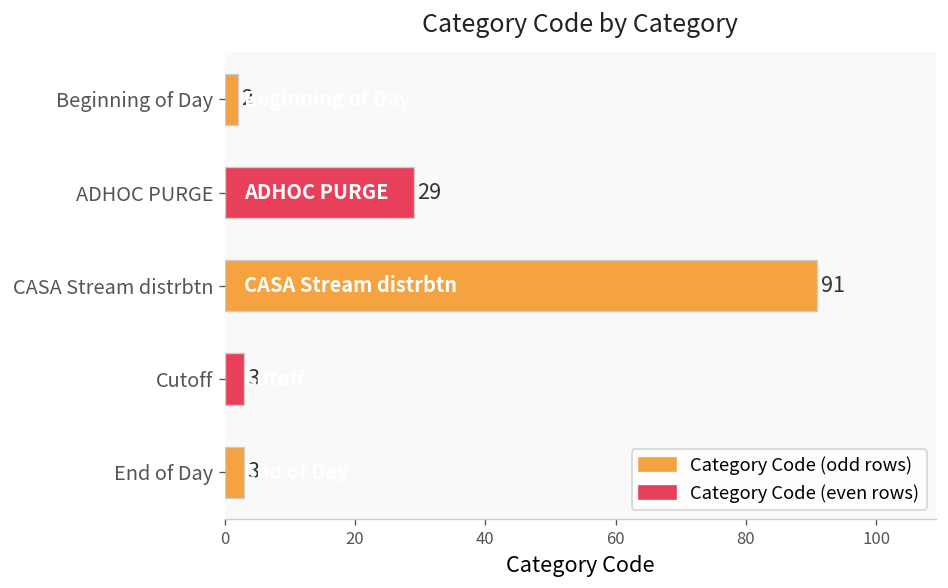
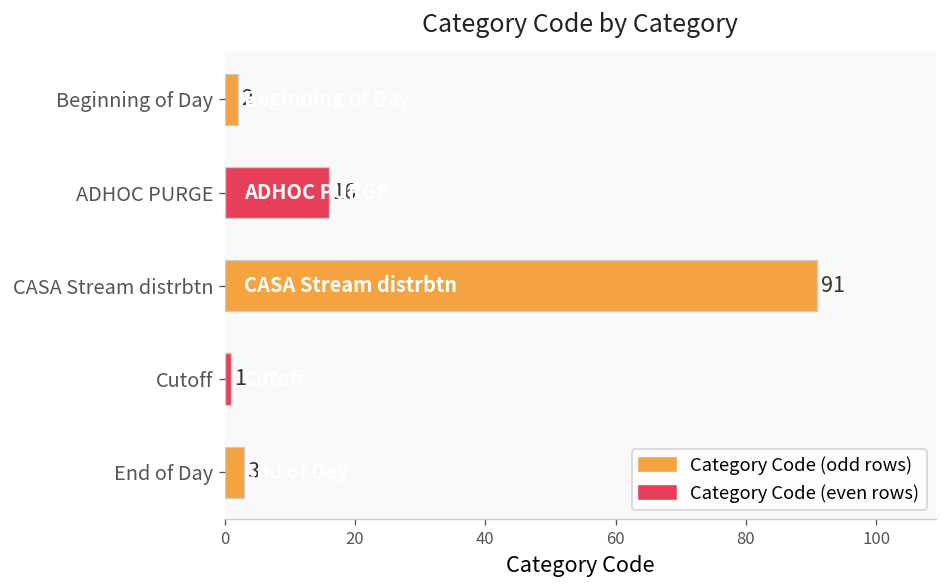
ADHOC PURGE: 29 -> 16
Cutoff: 3 -> 1
